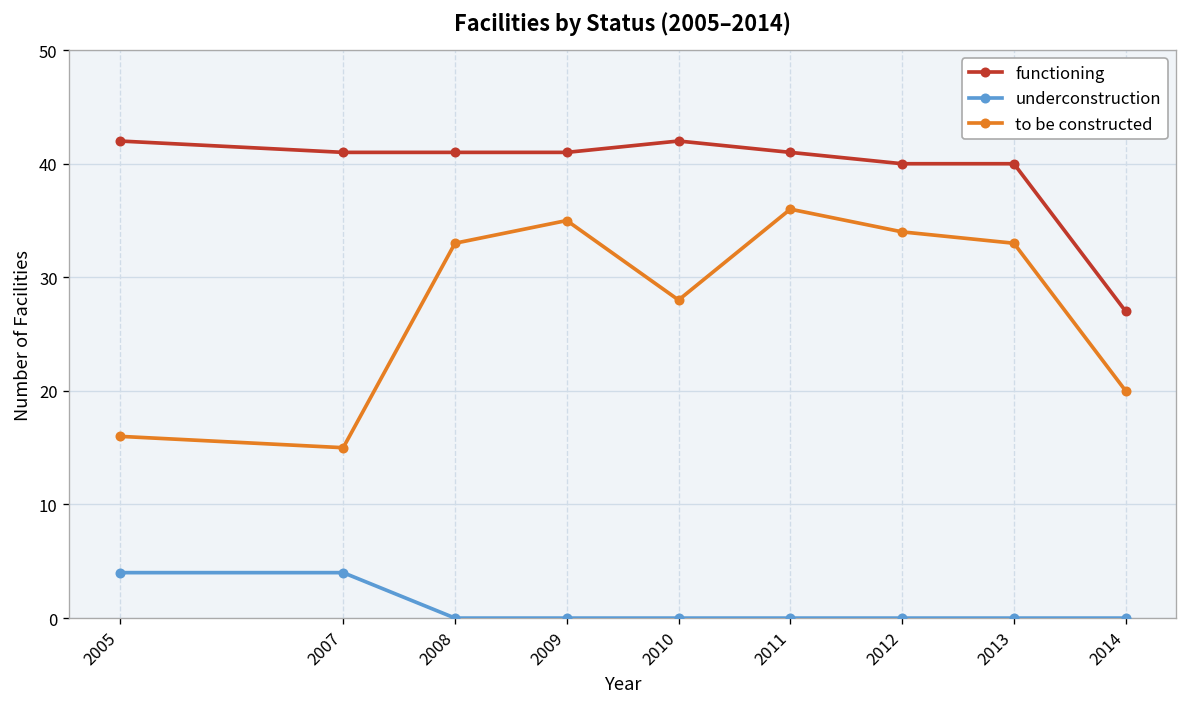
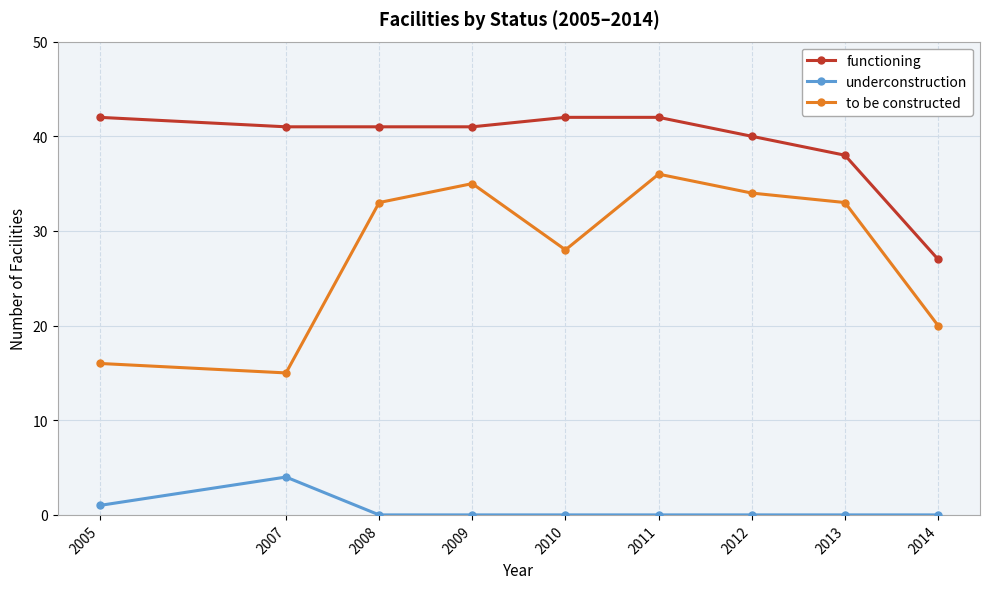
underconstruction, 2005: 4 -> 1
functioning, 2011: 41 -> 42
functioning, 2013: 40 -> 38
